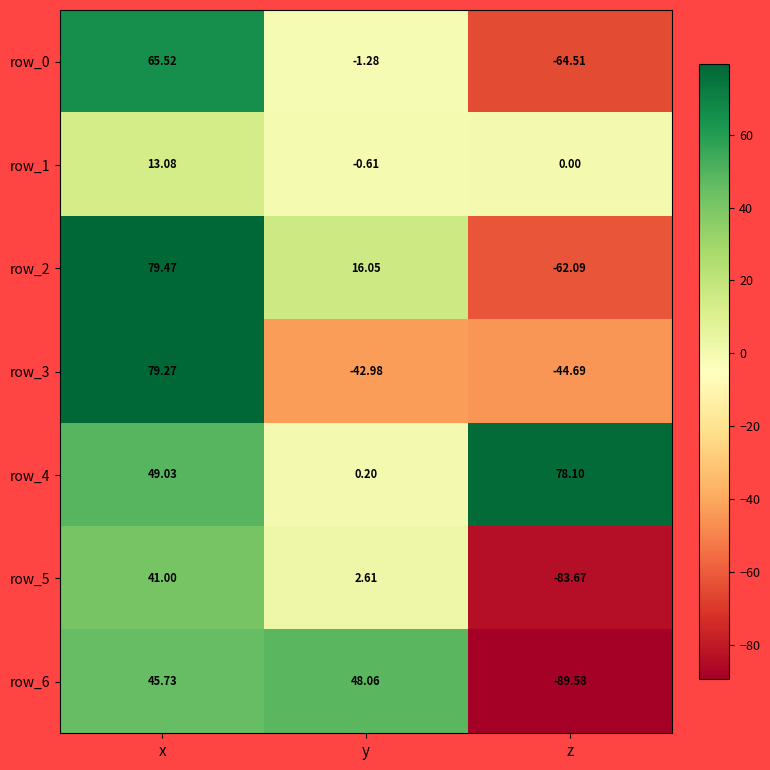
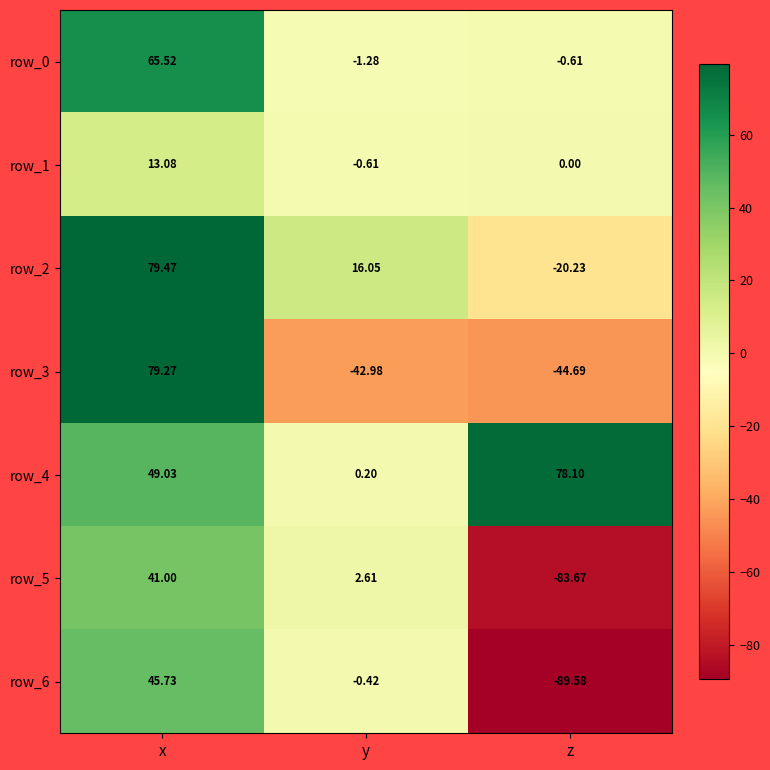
row_0, z: -64.51 -> -0.61
row_2, z: -62.09 -> -20.23
row_6, y: 48.06 -> -0.42
